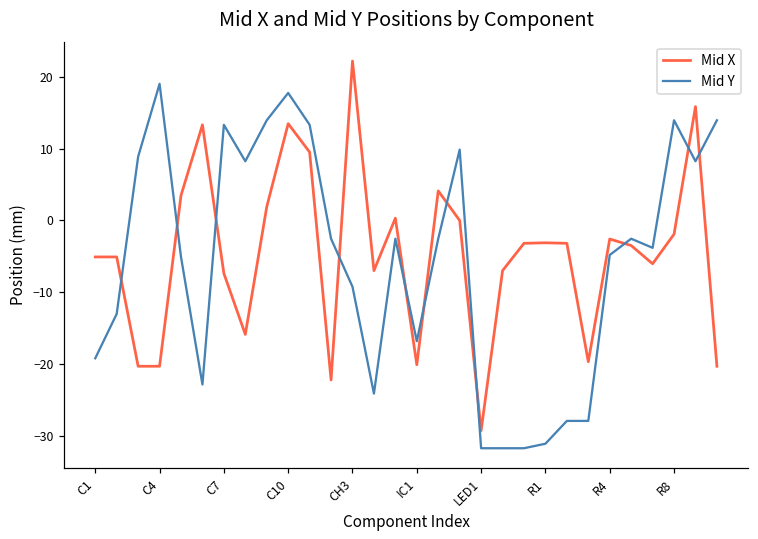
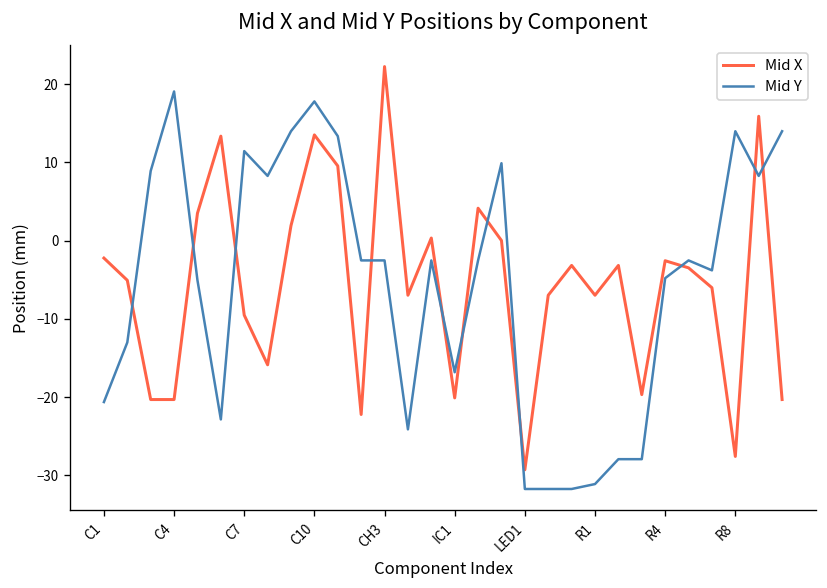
Mid X, C1: -5 -> -2
Mid Y, C1: -19 -> -21
Mid X, C7: -7 -> -10
Mid Y, C7: 13 -> 11
Mid Y, CH3: -9 -> -3
Mid X, R1: -3 -> -7
Mid X, R8: -2 -> -28
